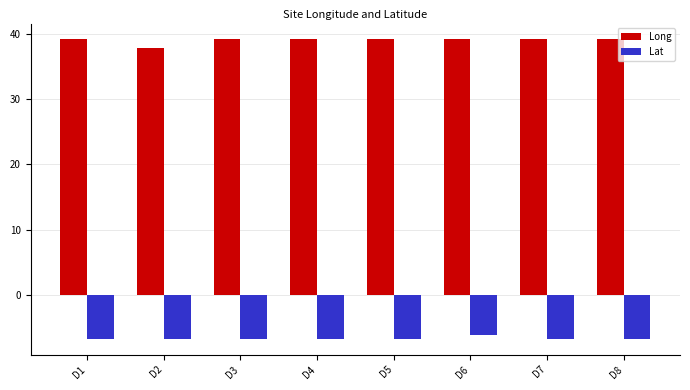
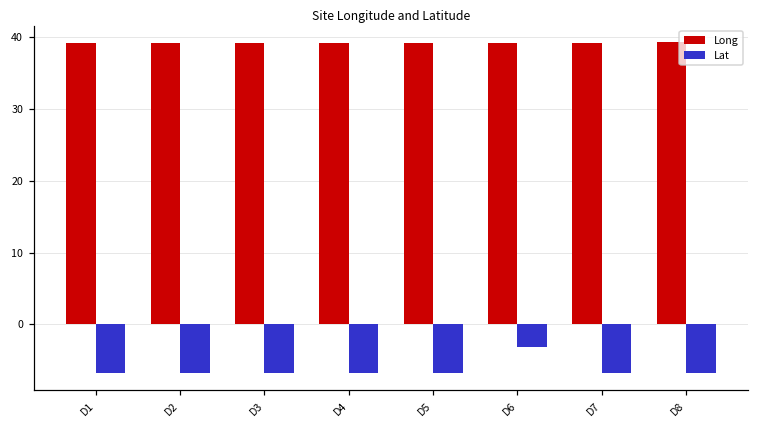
Long, D2: 38 -> 39
Lat, D6: -6 -> -3
